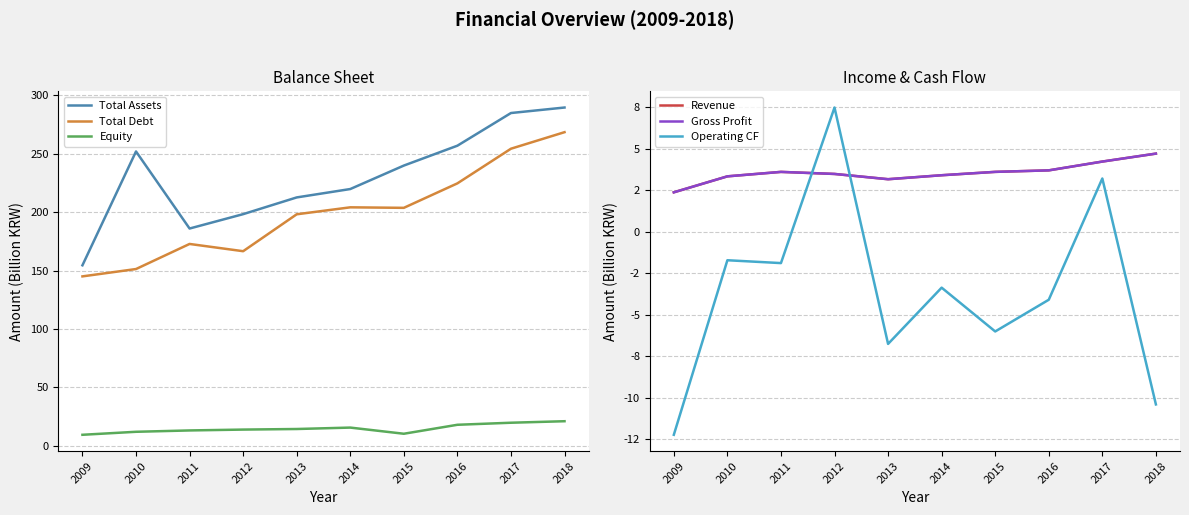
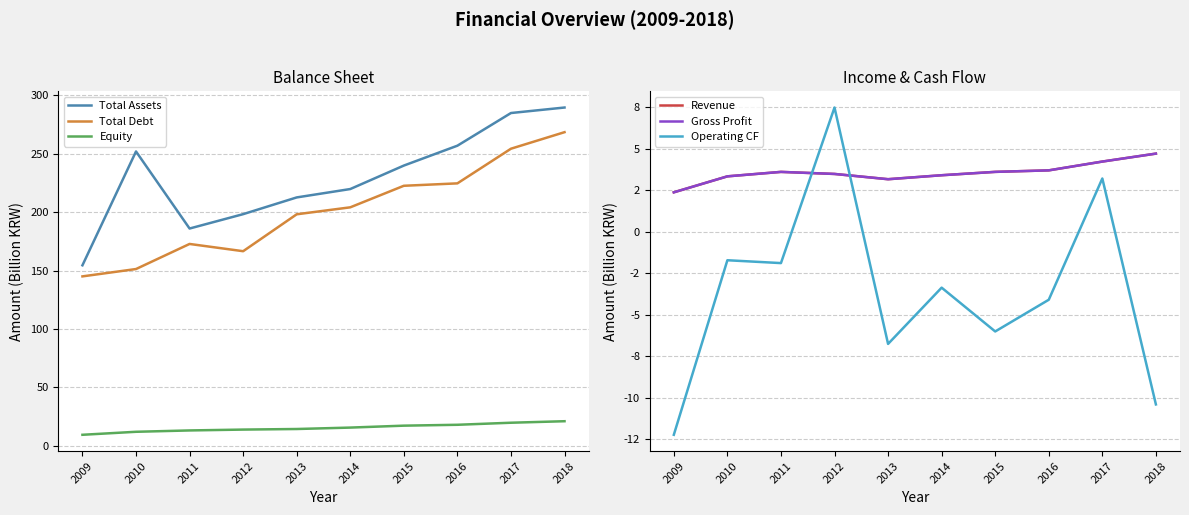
Balance Sheet, Total Debt, 2015: 204 -> 223
Balance Sheet, Equity, 2015: 10 -> 17
